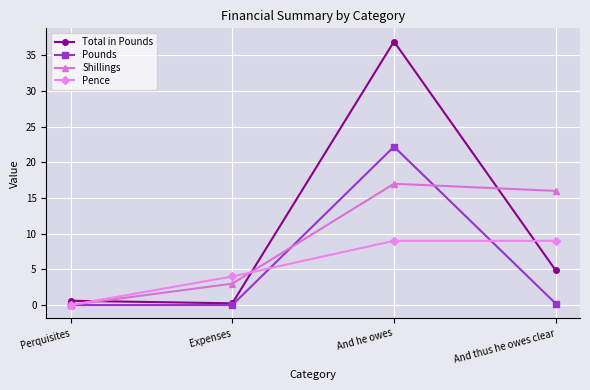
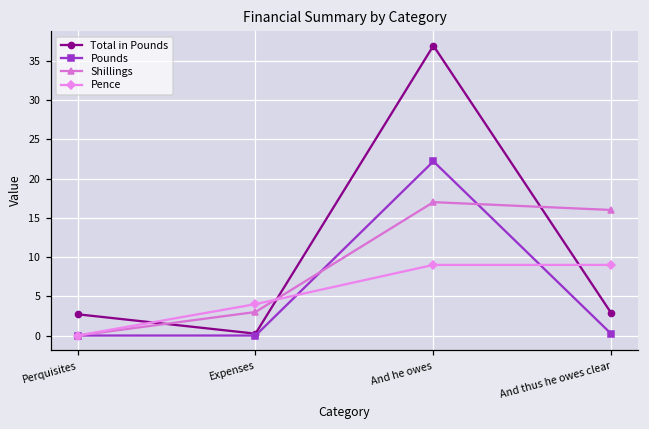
Total in Pounds, Perquisites: 1 -> 3
Total in Pounds, And thus he owes clear: 5 -> 3
